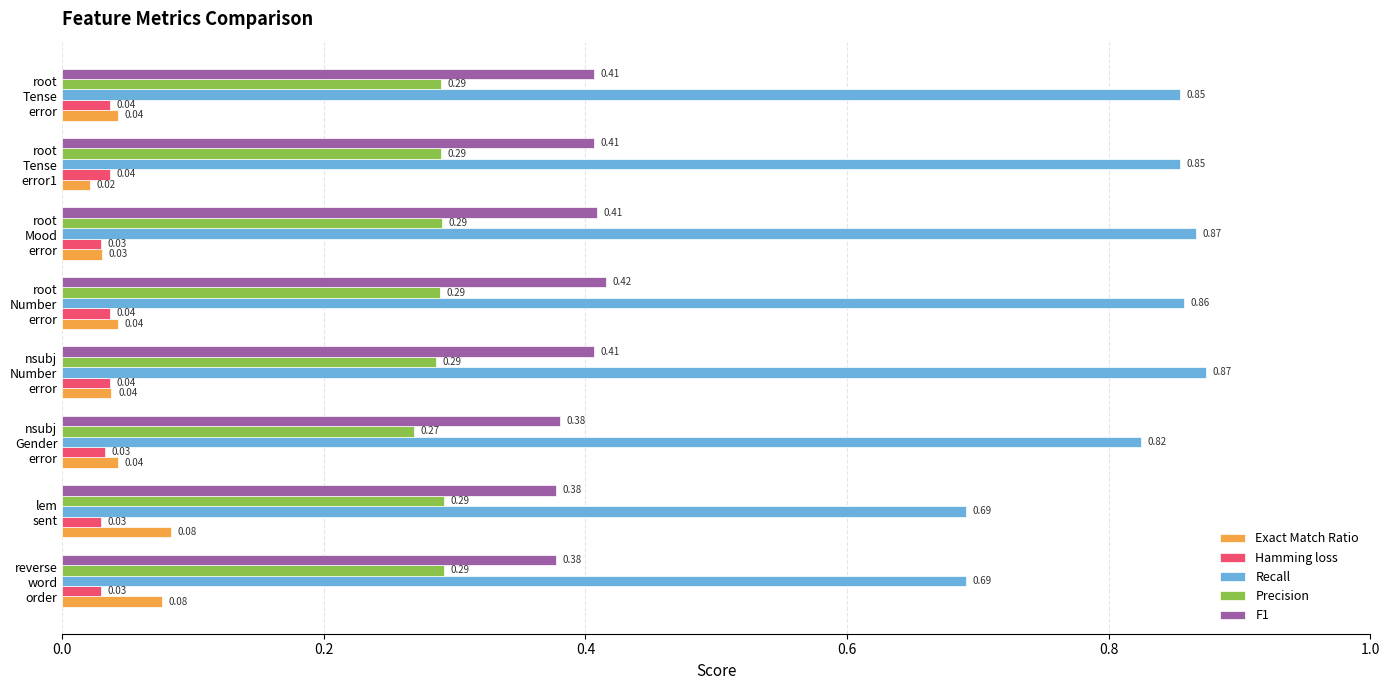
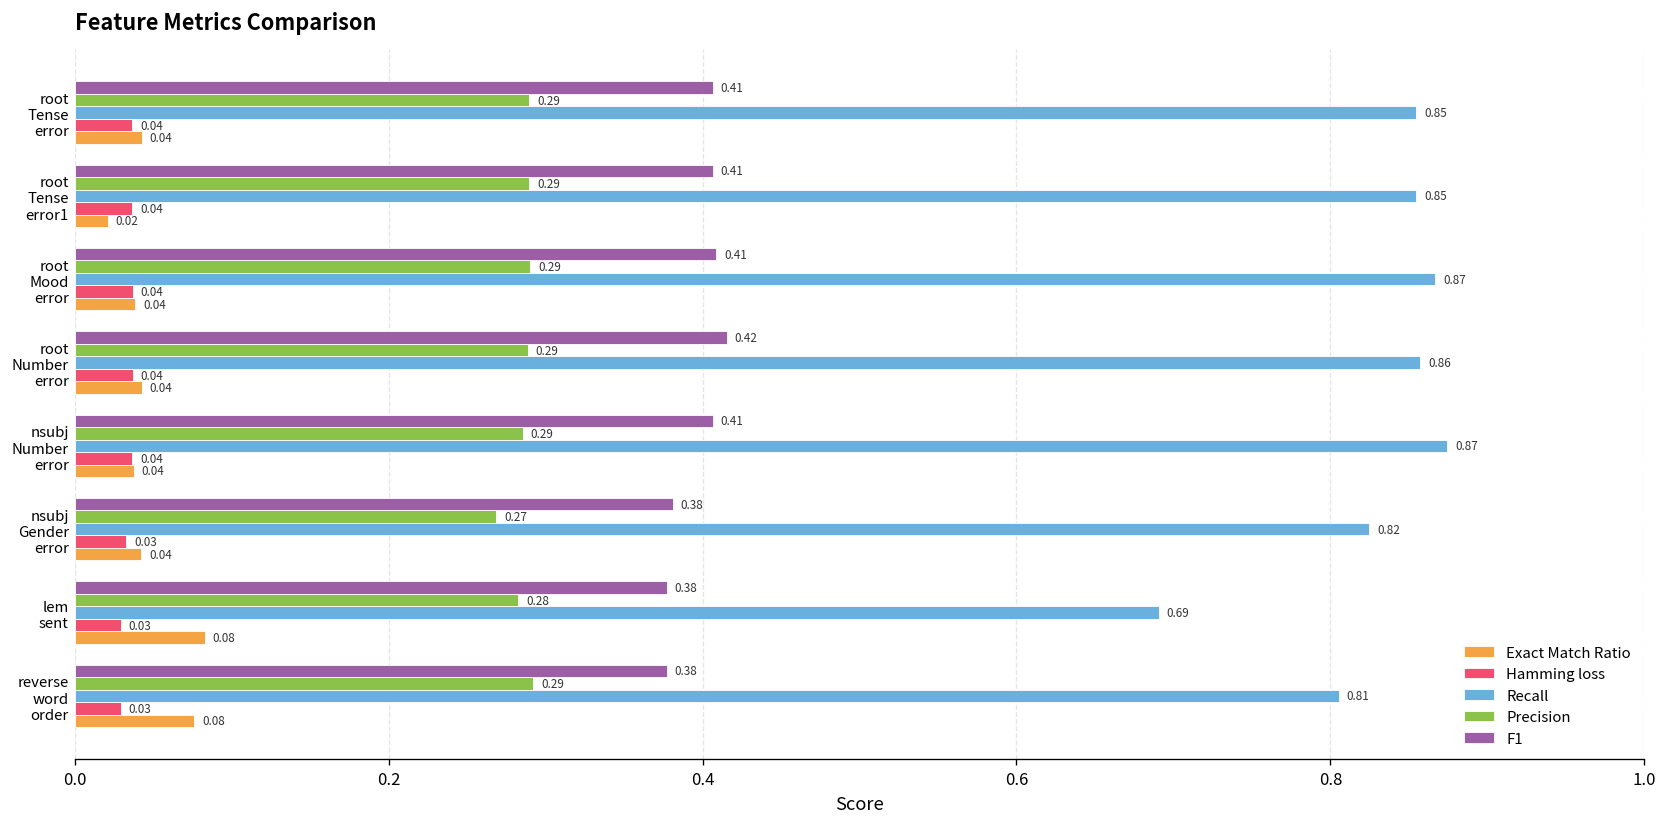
Hamming loss, root Mood error: 0.03 -> 0.04
Exact Match Ratio, root Mood error: 0.03 -> 0.04
Precision, lem sent: 0.29 -> 0.28
Recall, reverse word order: 0.69 -> 0.81
